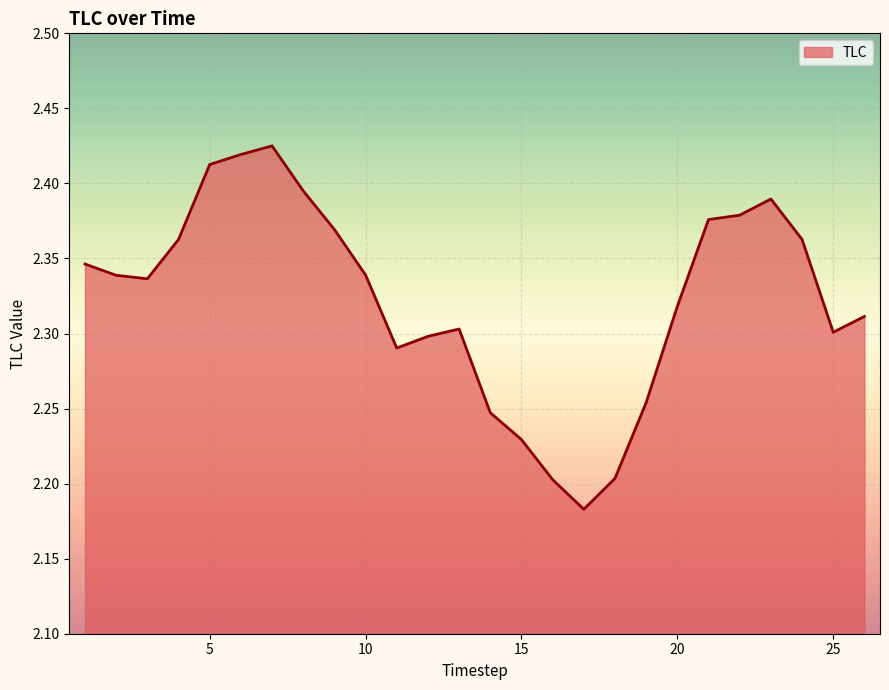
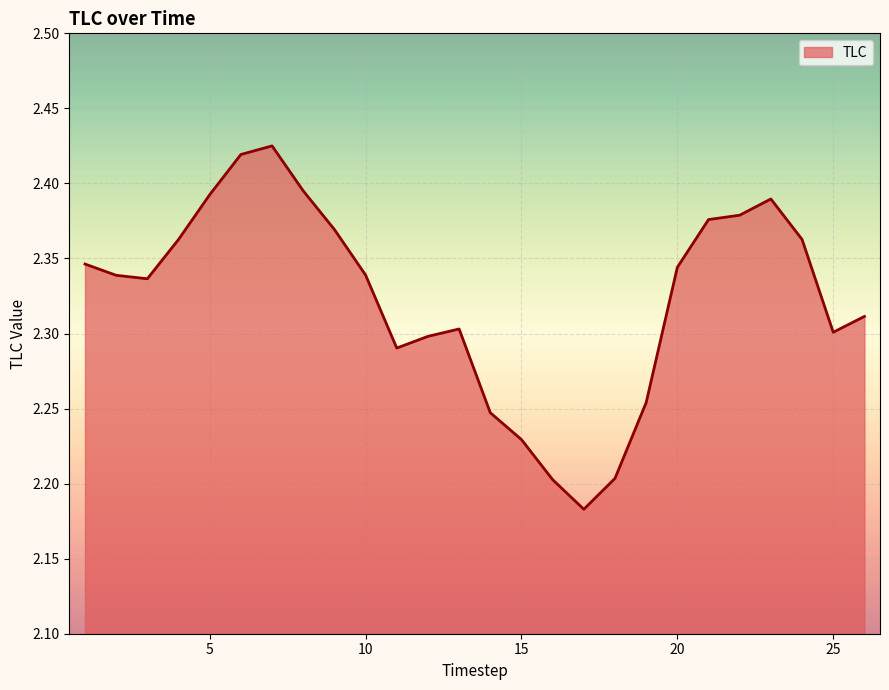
5: 2.413 -> 2.392
20: 2.318 -> 2.344
